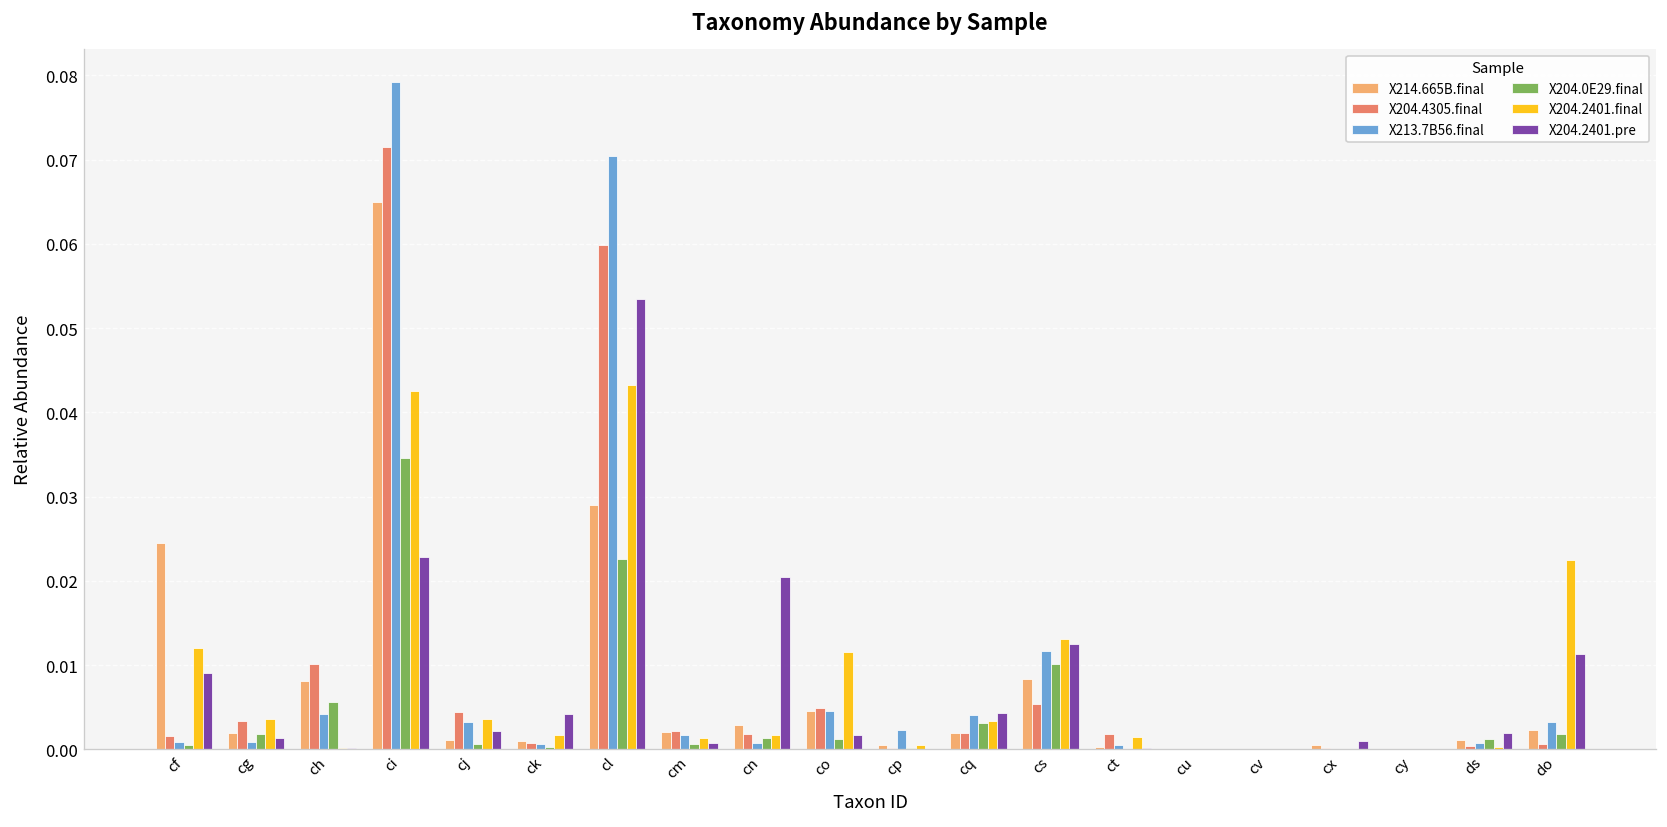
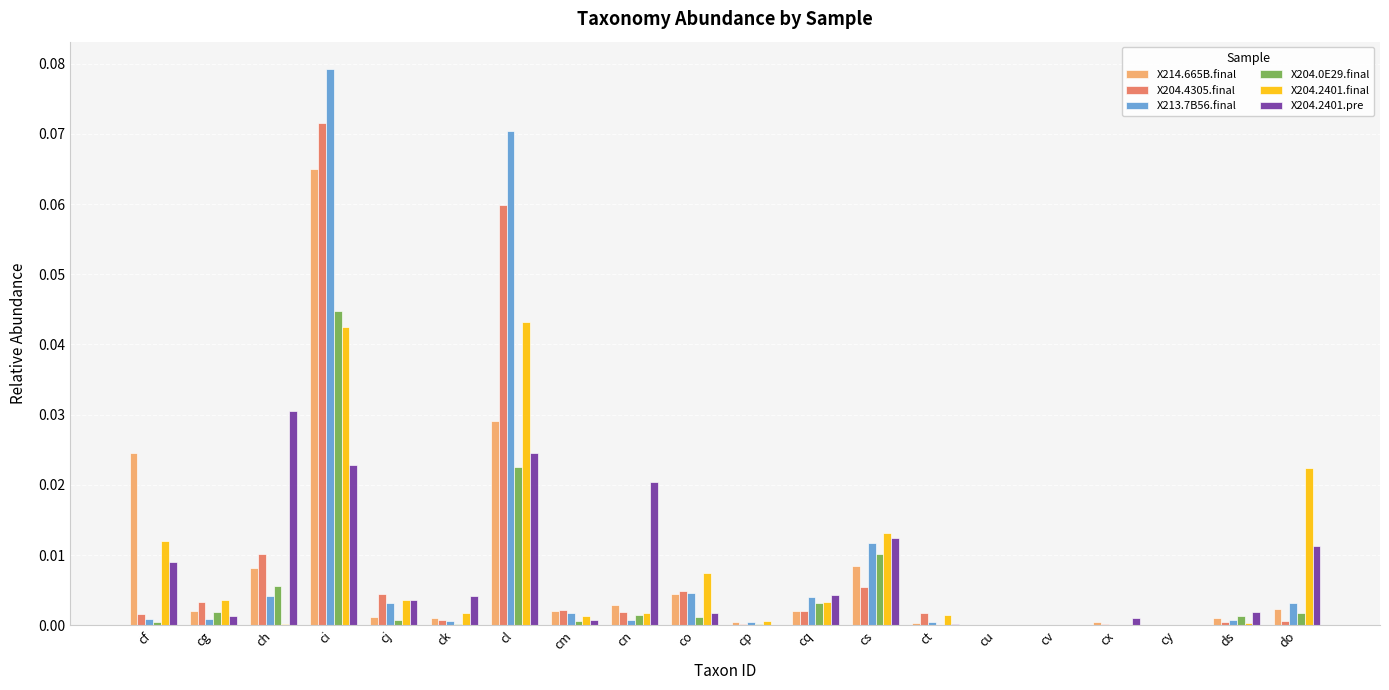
X204.2401.pre, ch: 0.000 -> 0.030
X204.0E29.final, ci: 0.035 -> 0.045
X204.2401.pre, cj: 0.002 -> 0.004
X204.2401.pre, cl: 0.053 -> 0.024
X204.2401.final, co: 0.012 -> 0.007
X213.7B56.final, cp: 0.002 -> 0.000
